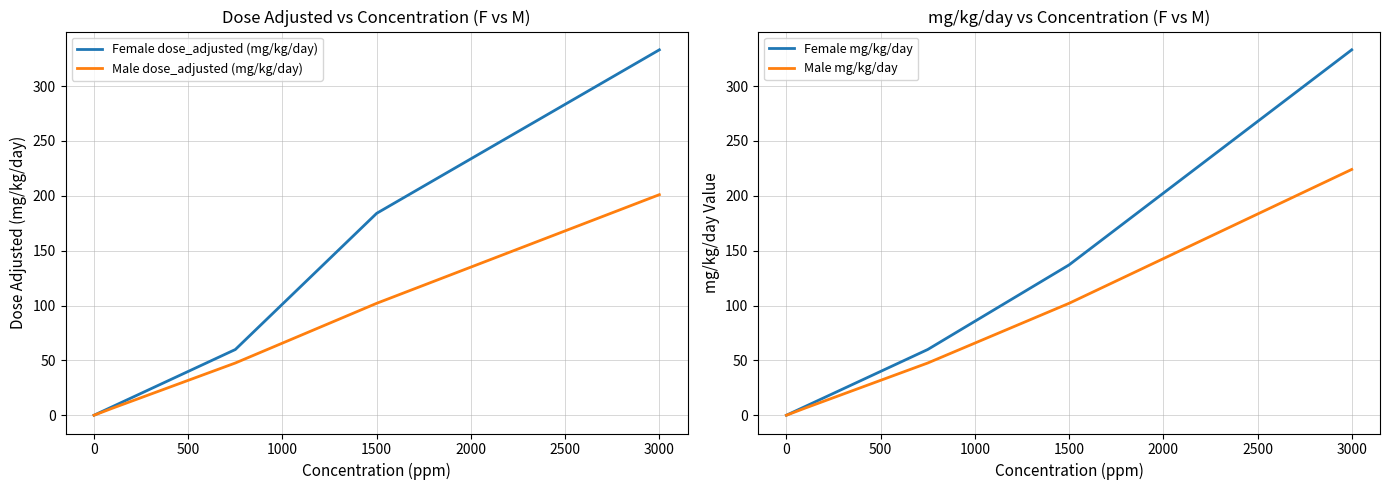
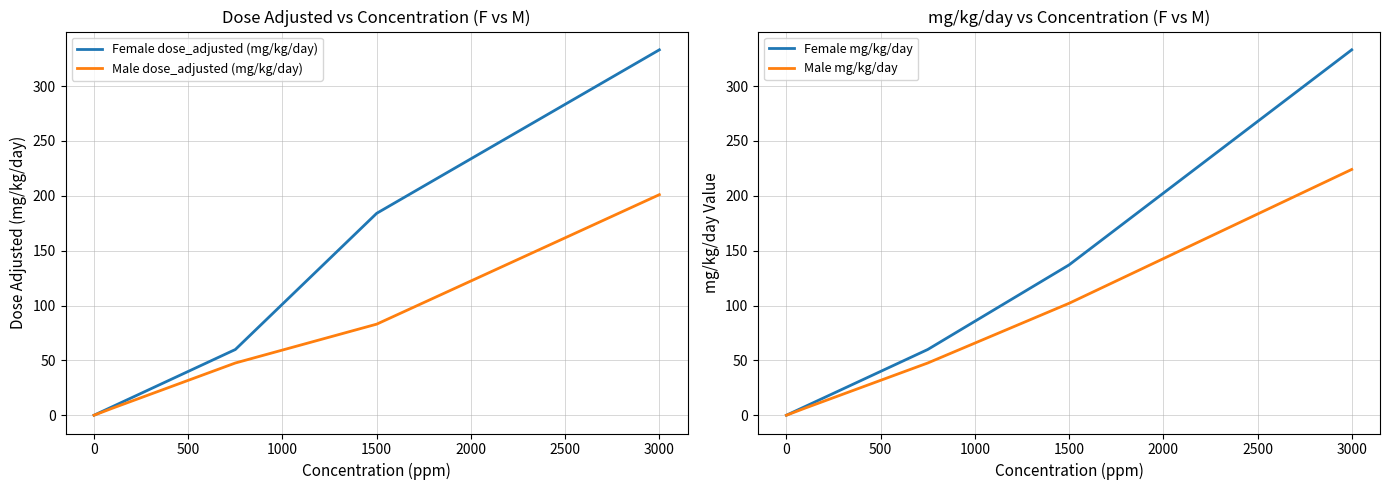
Dose Adjusted vs Concentration (F vs M), Male dose_adjusted (mg/kg/day), 1500: 102 -> 83
